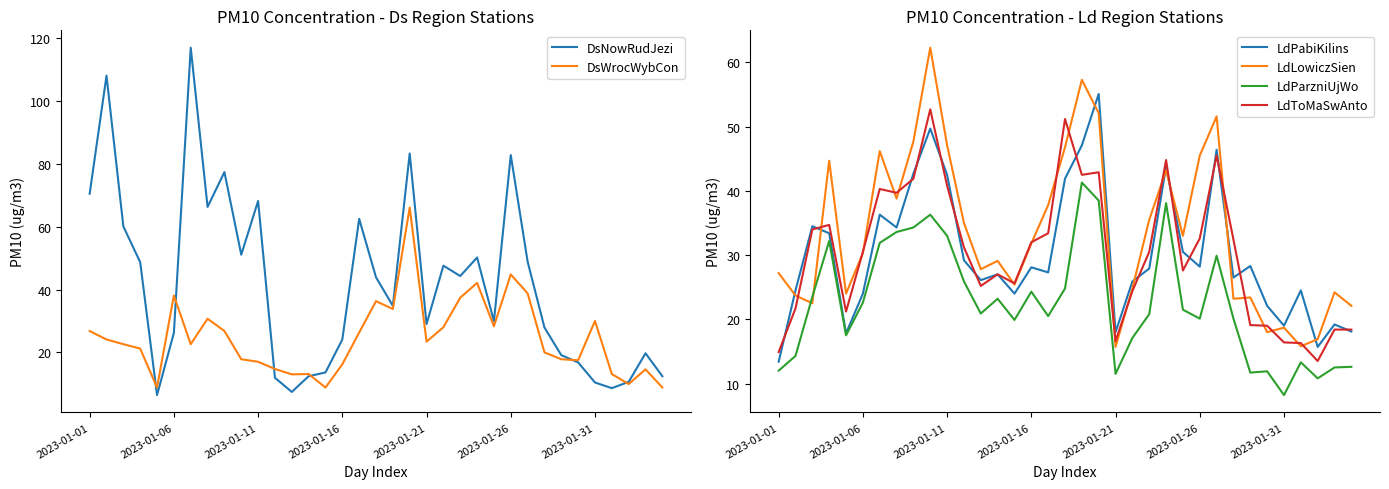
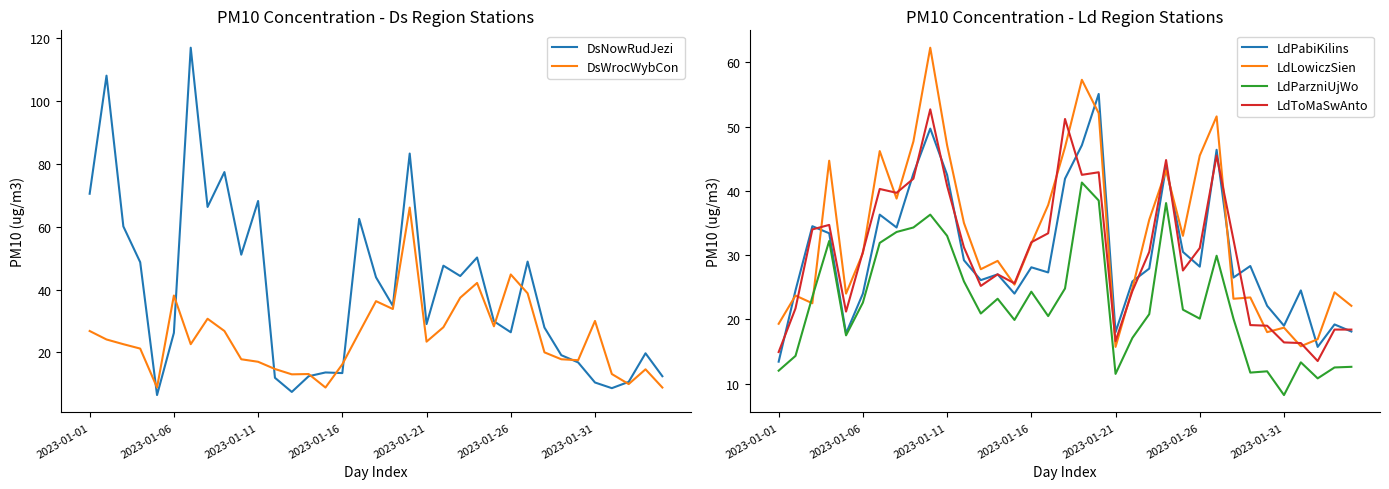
PM10 Concentration - Ds Region Stations, DsNowRudJezi, 2023-01-16: 24 -> 13
PM10 Concentration - Ds Region Stations, DsNowRudJezi, 2023-01-26: 83 -> 26
PM10 Concentration - Ld Region Stations, LdLowiczSien, 2023-01-01: 27 -> 19
PM10 Concentration - Ld Region Stations, LdToMaSwAnto, 2023-01-26: 33 -> 31
